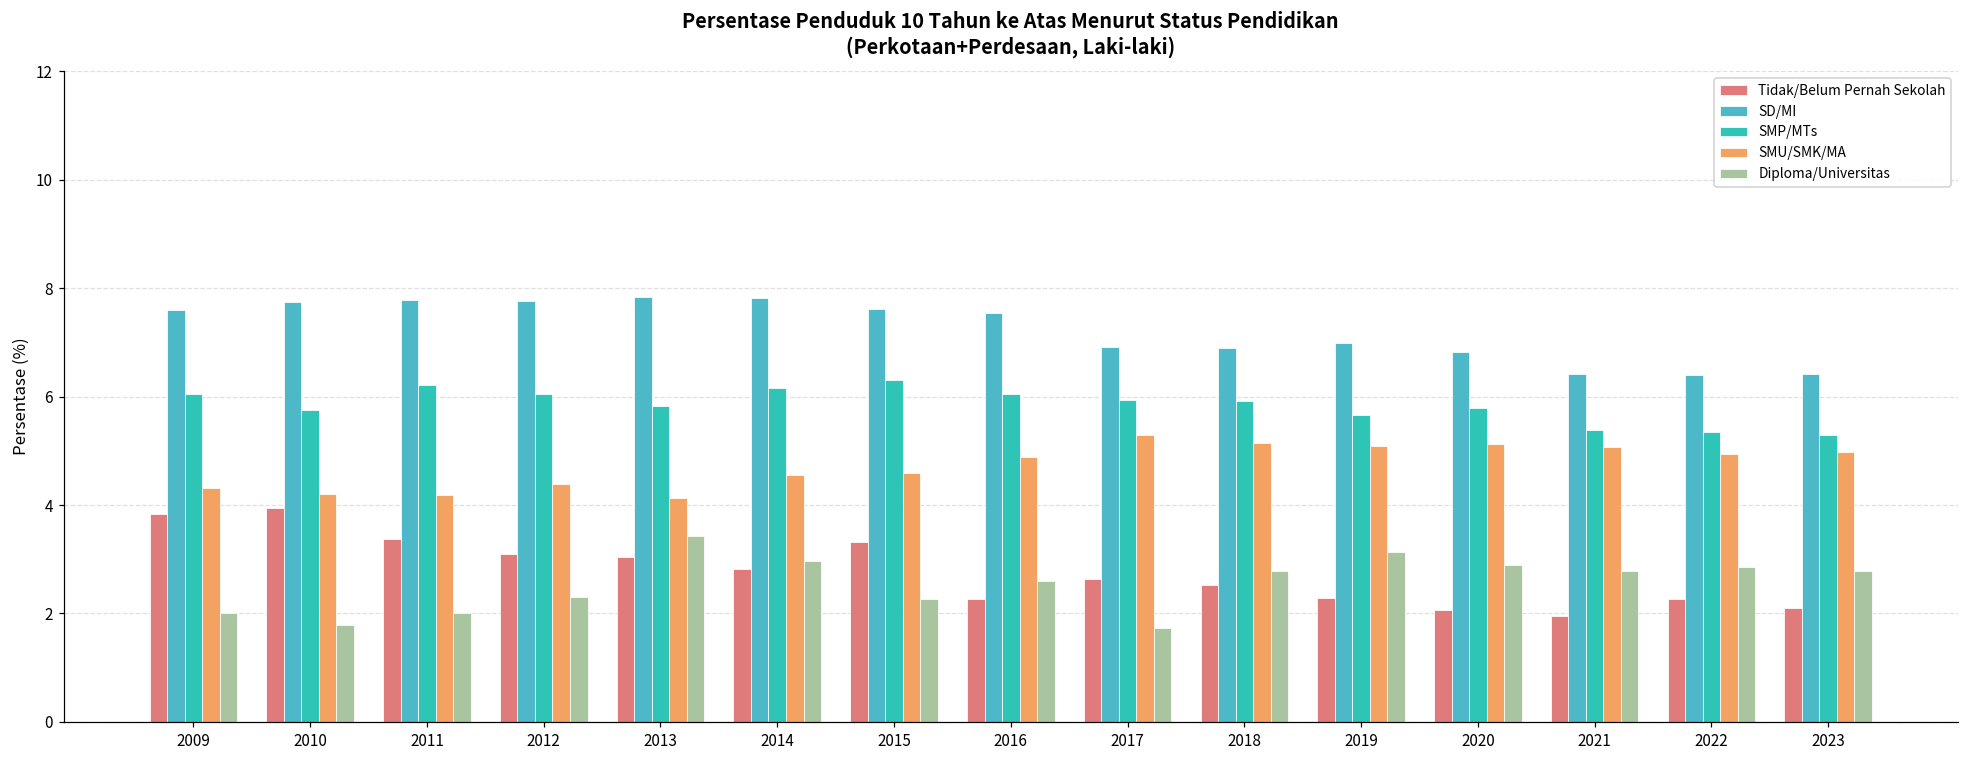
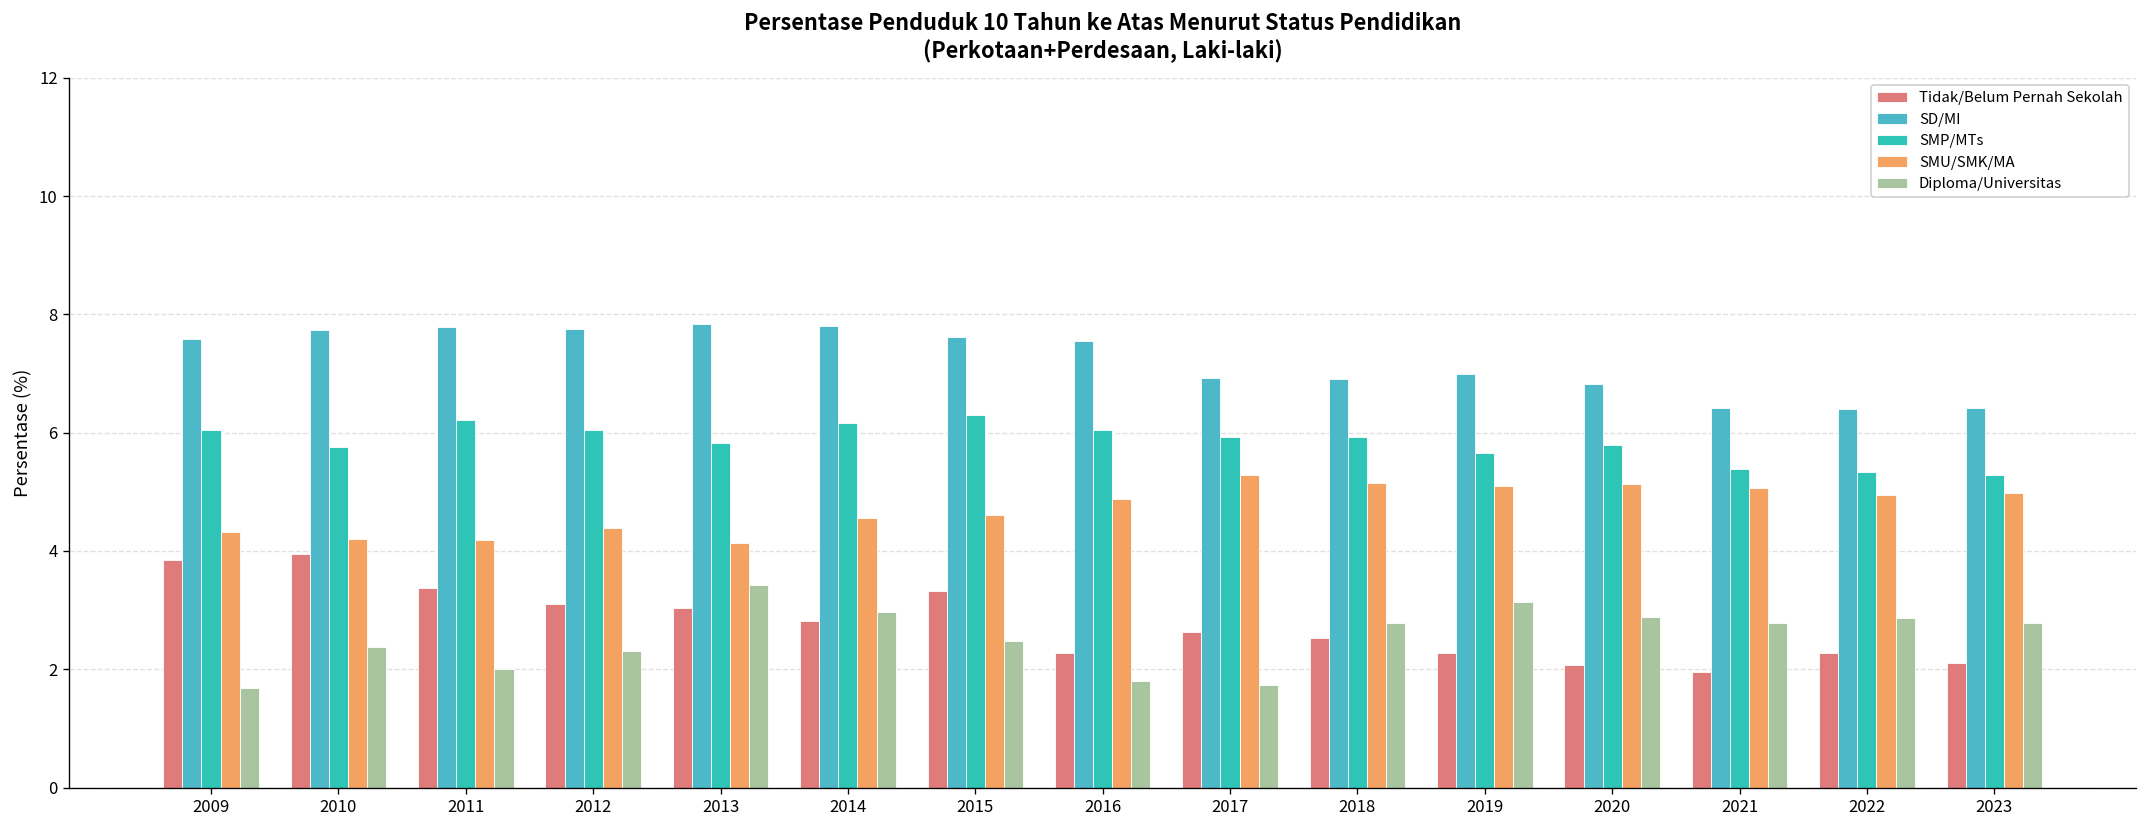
Diploma/Universitas, 2009: 2.0 -> 1.7
Diploma/Universitas, 2010: 1.8 -> 2.4
Diploma/Universitas, 2015: 2.3 -> 2.5
Diploma/Universitas, 2016: 2.6 -> 1.8
